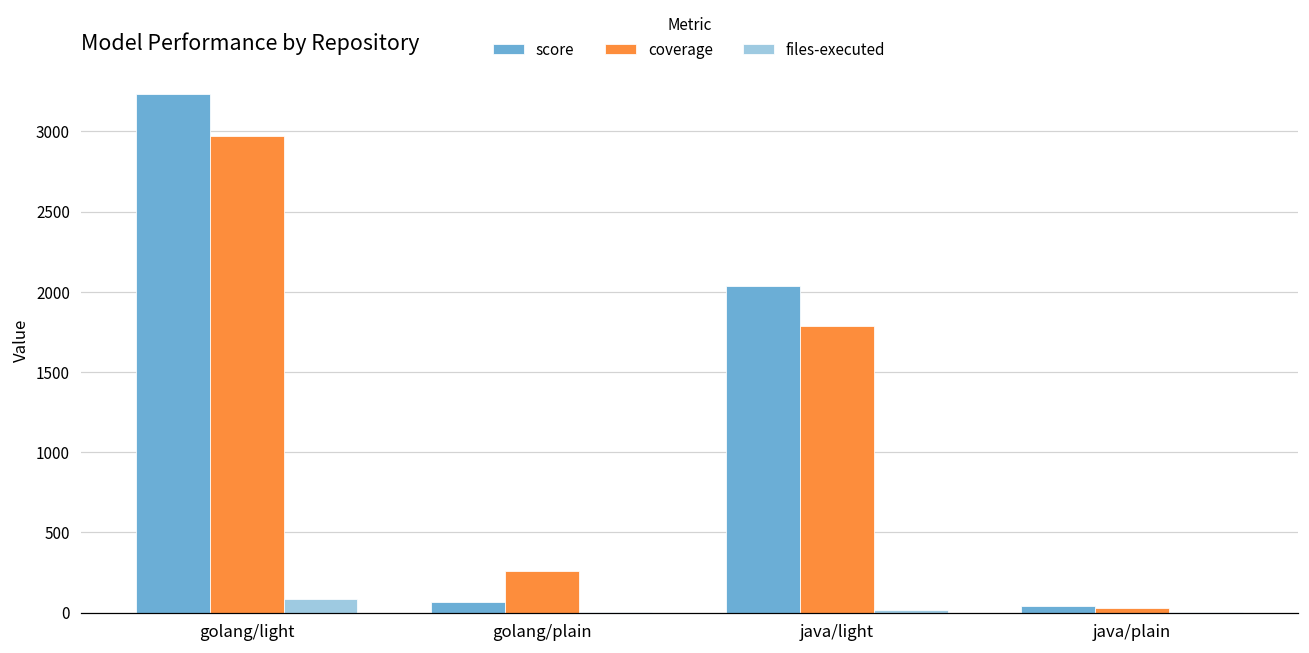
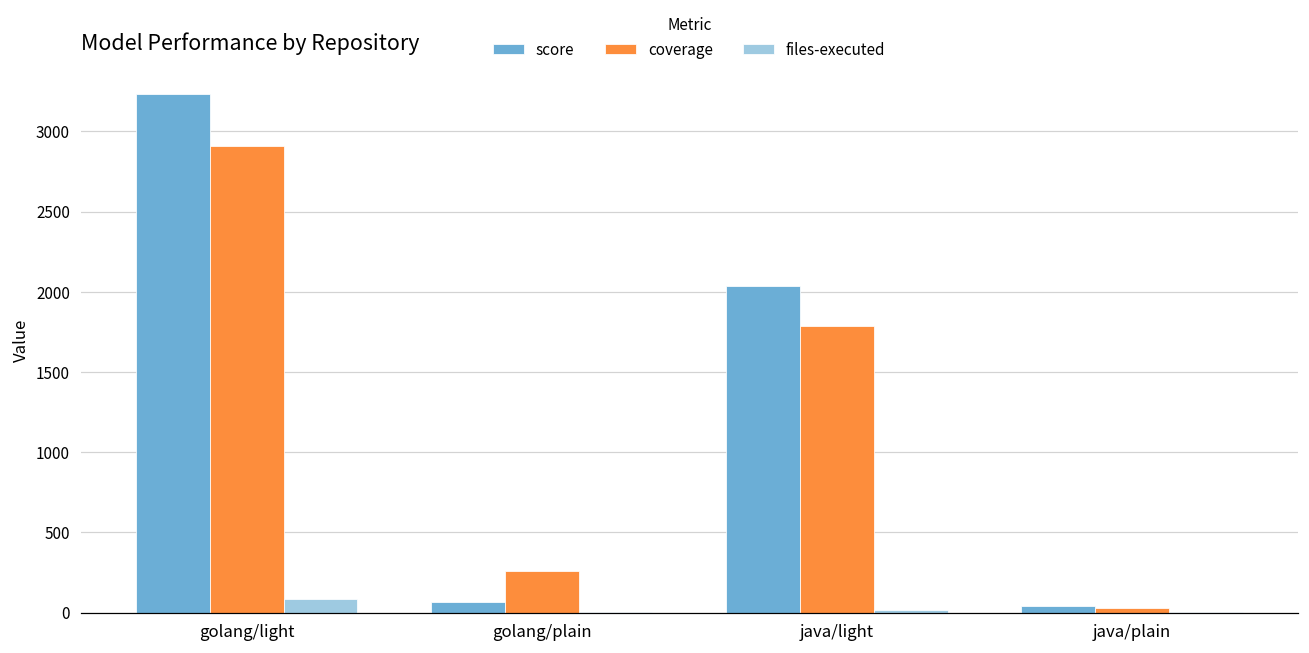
coverage, golang/light: 2970 -> 2910
